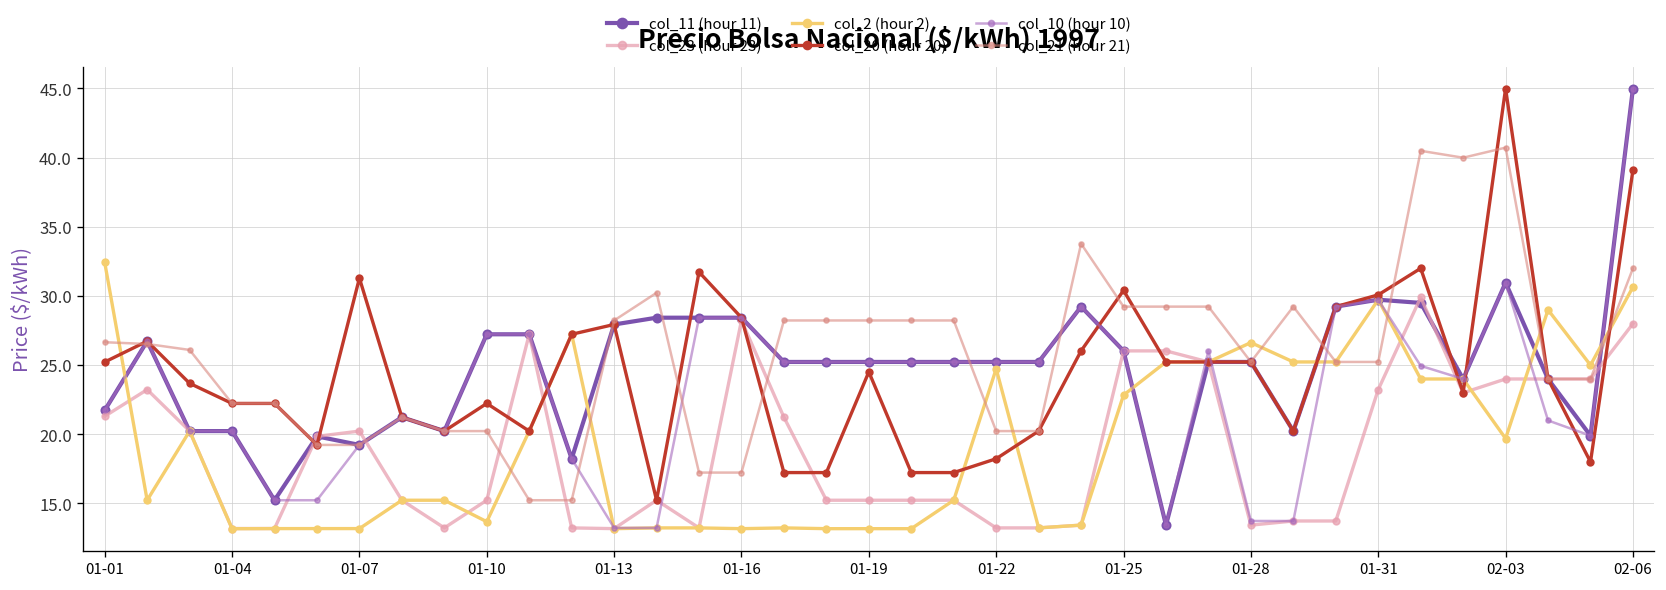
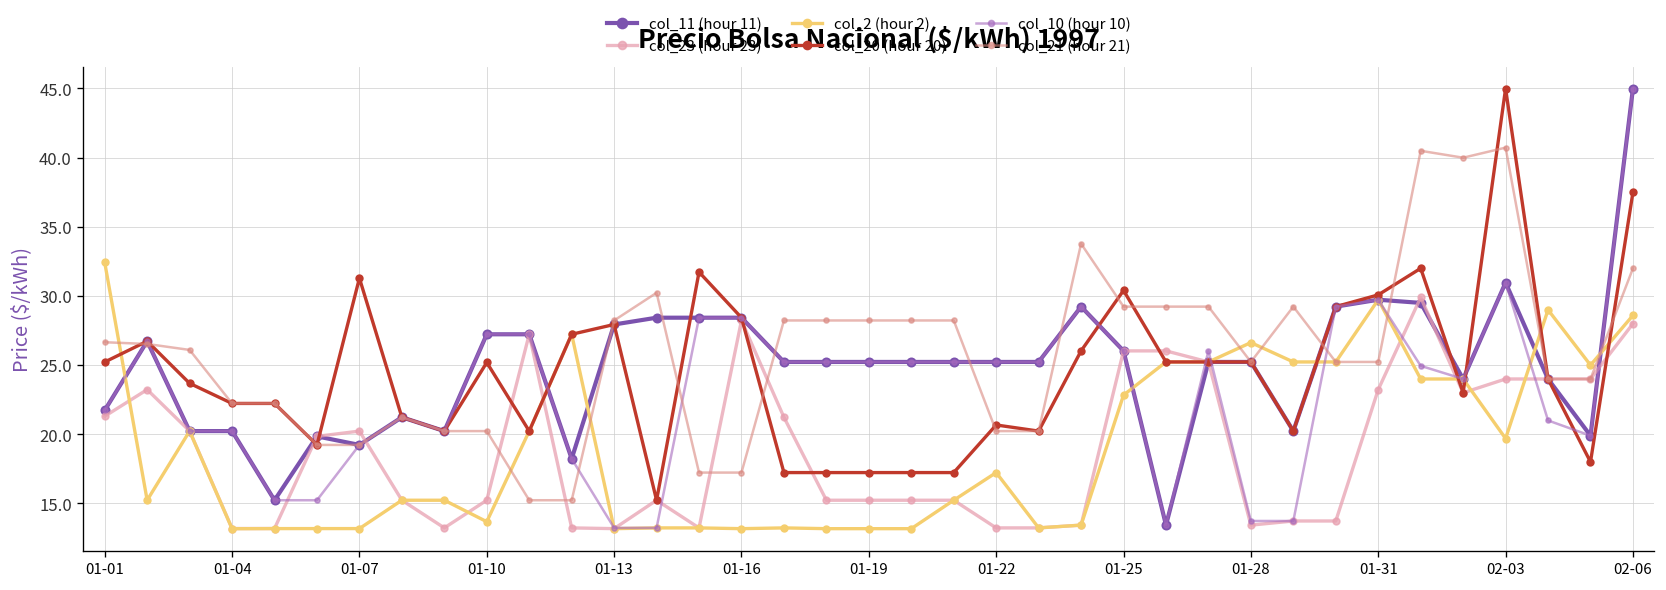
col_20 (hour 20), 01-10: 22.2 -> 25.2
col_20 (hour 20), 01-19: 24.5 -> 17.2
col_2 (hour 2), 01-22: 24.7 -> 17.2
col_20 (hour 20), 01-22: 18.2 -> 20.7
col_2 (hour 2), 02-06: 30.6 -> 28.6
col_20 (hour 20), 02-06: 39.1 -> 37.5
